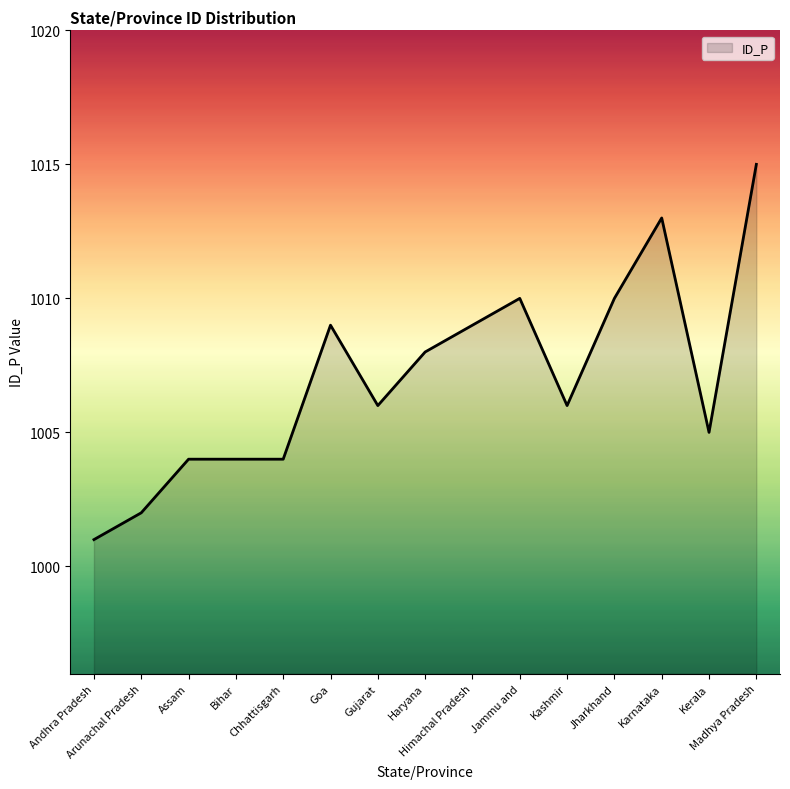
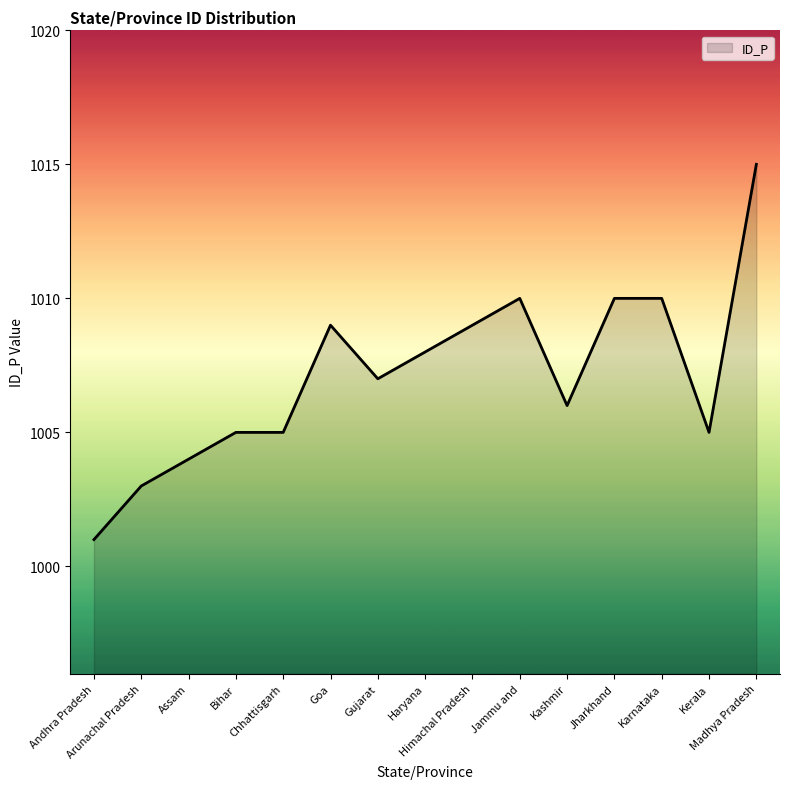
Arunachal Pradesh: 1002 -> 1003
Bihar: 1004 -> 1005
Chhattisgarh: 1004 -> 1005
Gujarat: 1006 -> 1007
Karnataka: 1013 -> 1010
